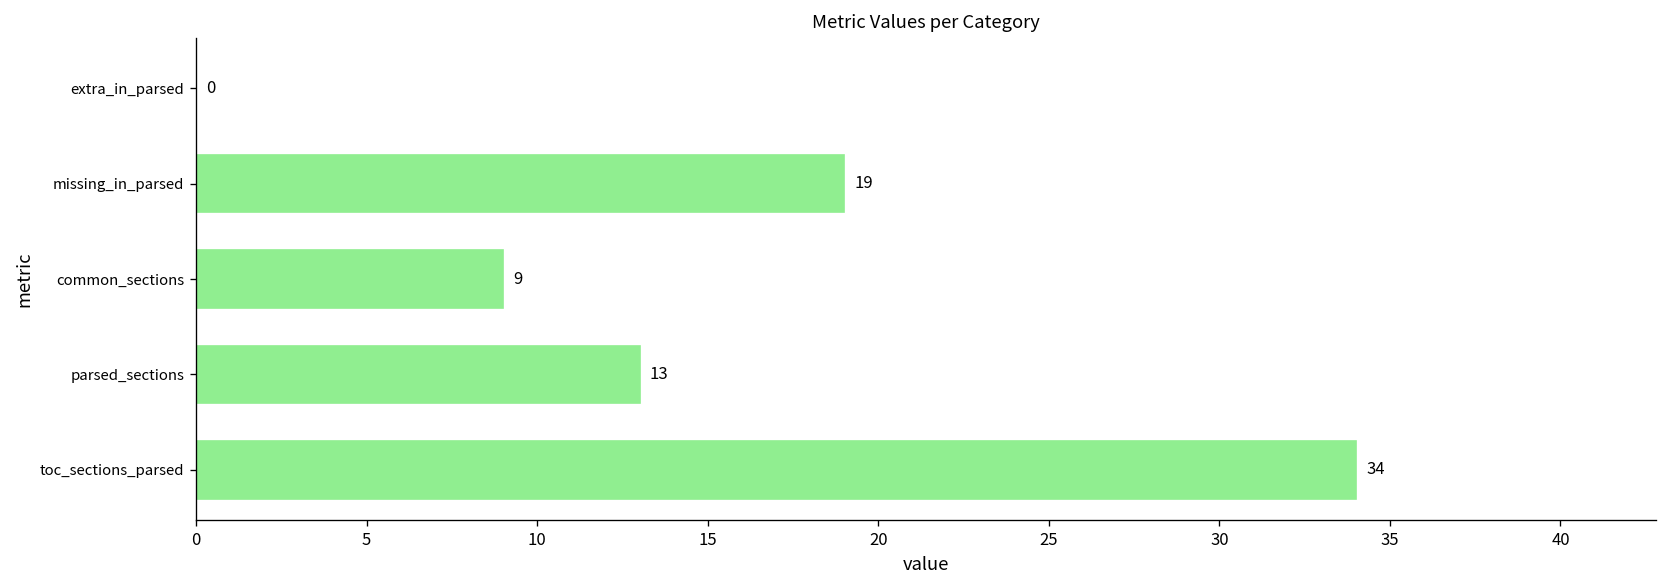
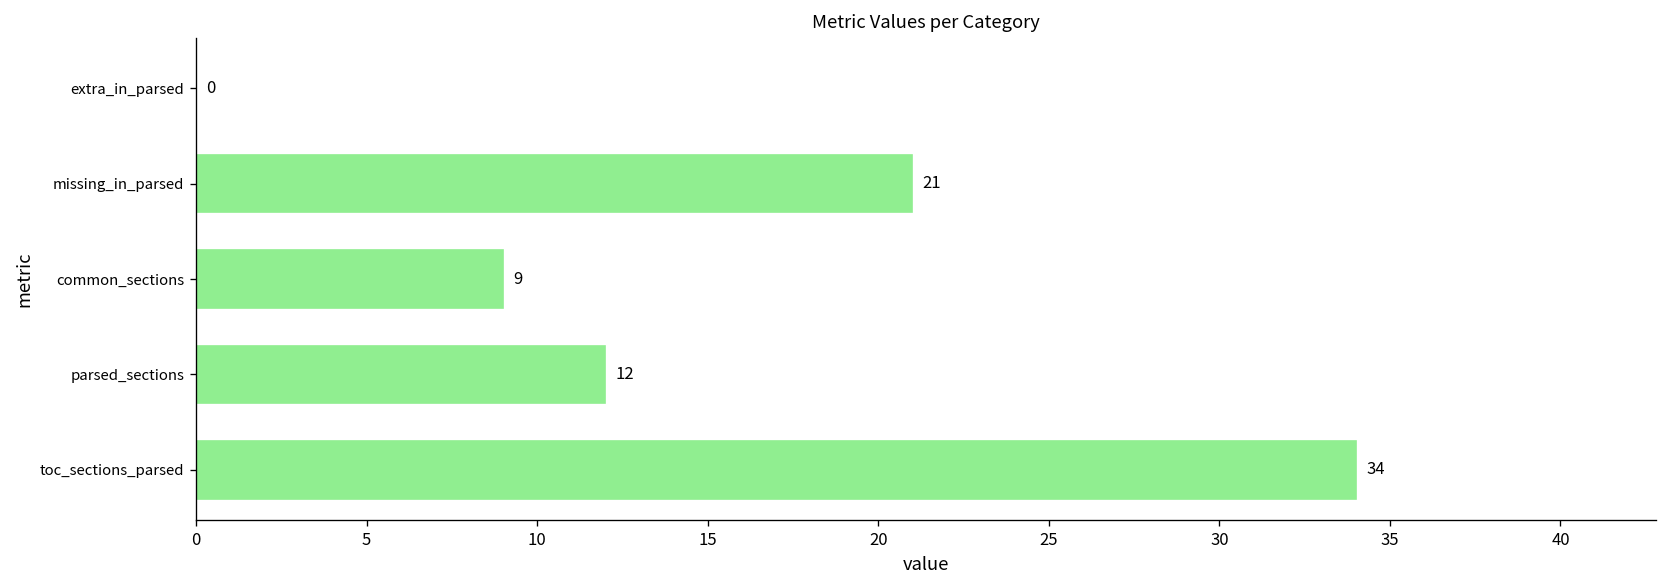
missing_in_parsed: 19 -> 21
parsed_sections: 13 -> 12
